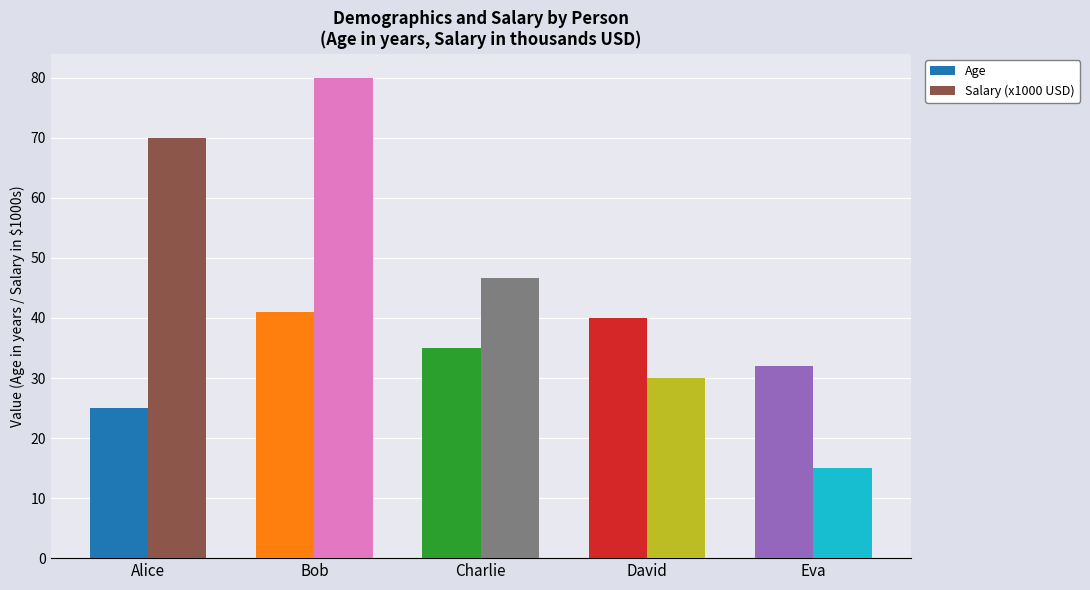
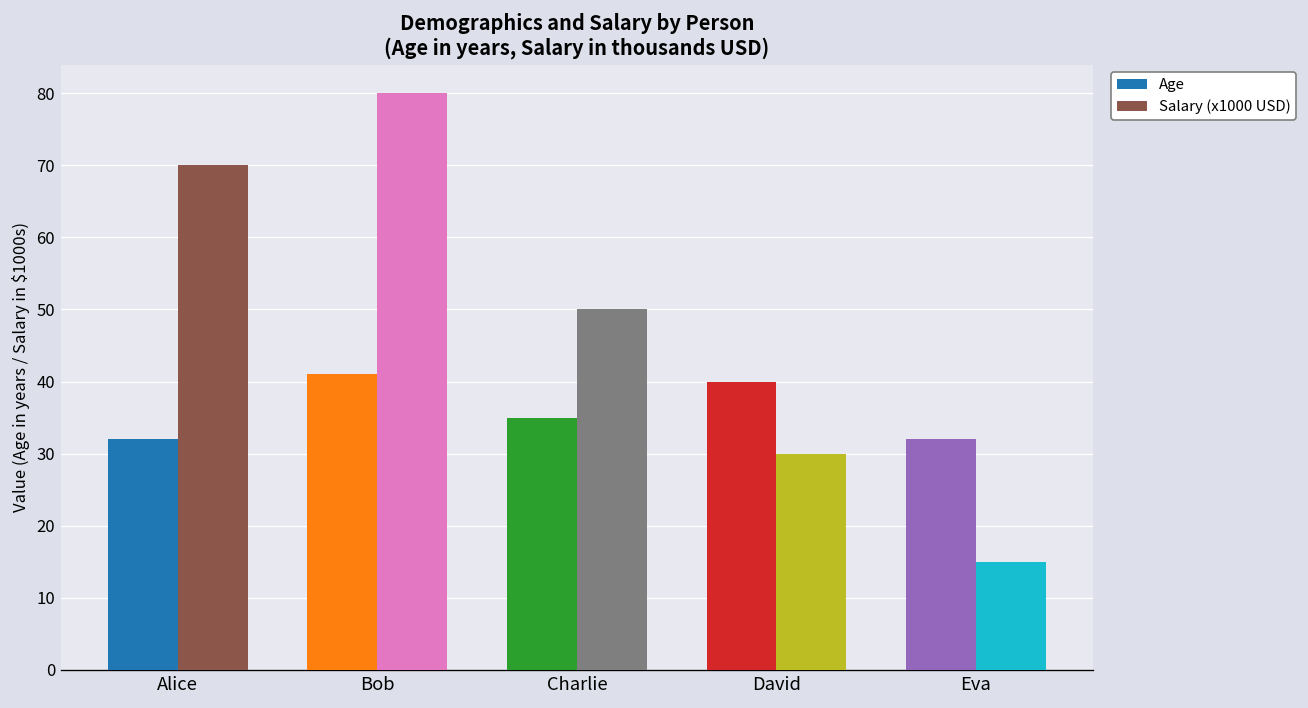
Age, Alice: 25 -> 32
Salary (x1000 USD), Charlie: 47 -> 50
